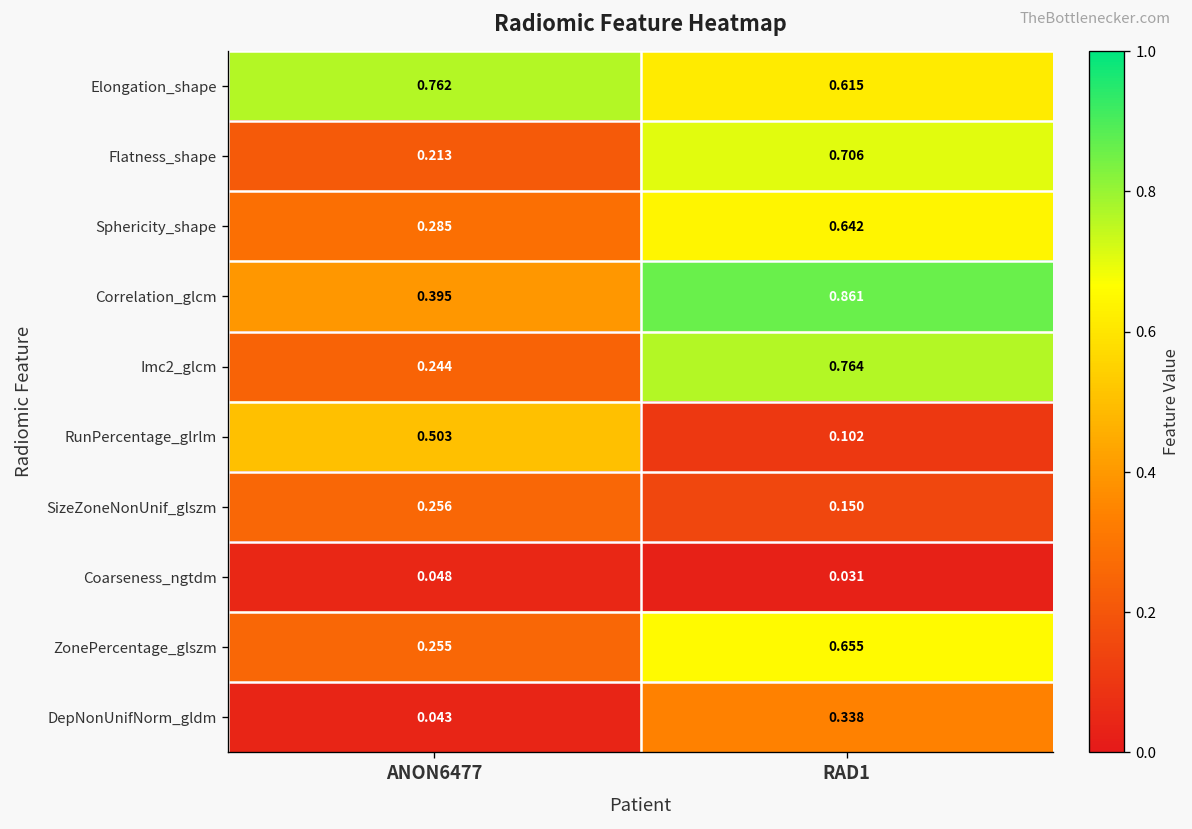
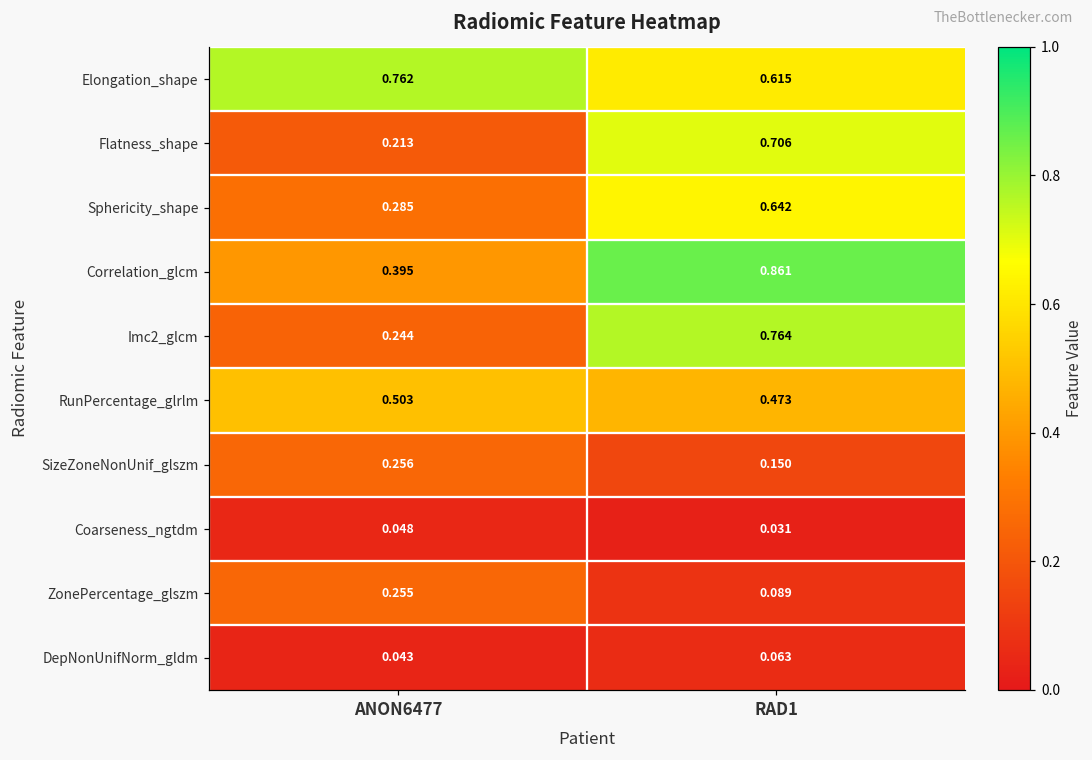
RunPercentage_glrlm, RAD1: 0.102 -> 0.473
ZonePercentage_glszm, RAD1: 0.655 -> 0.089
DepNonUnifNorm_gldm, RAD1: 0.338 -> 0.063
